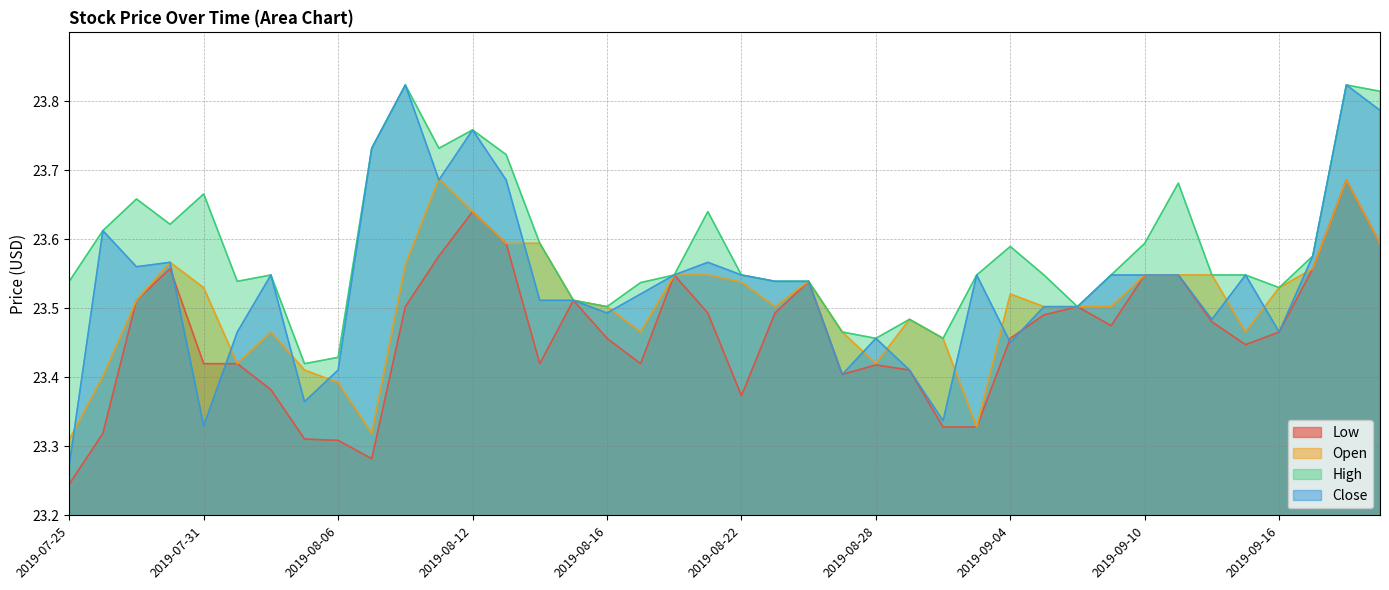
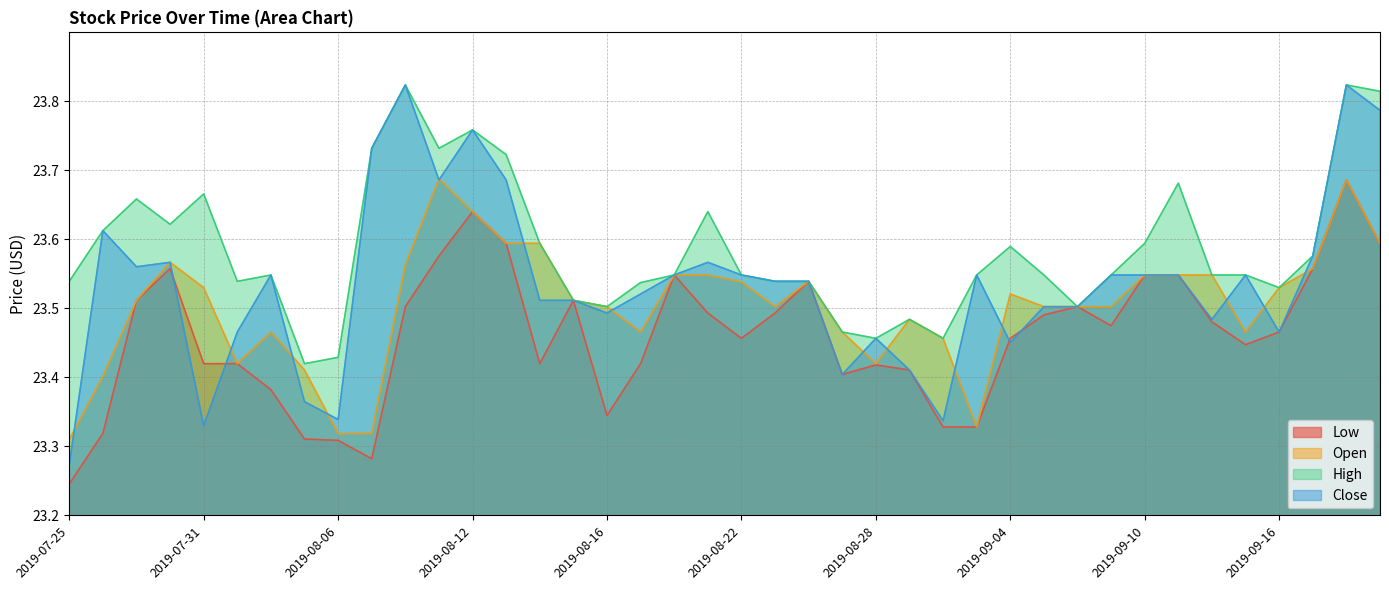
Open, 2019-08-06: 23.39 -> 23.32
Close, 2019-08-06: 23.41 -> 23.34
Low, 2019-08-16: 23.46 -> 23.34
Low, 2019-08-22: 23.37 -> 23.46
